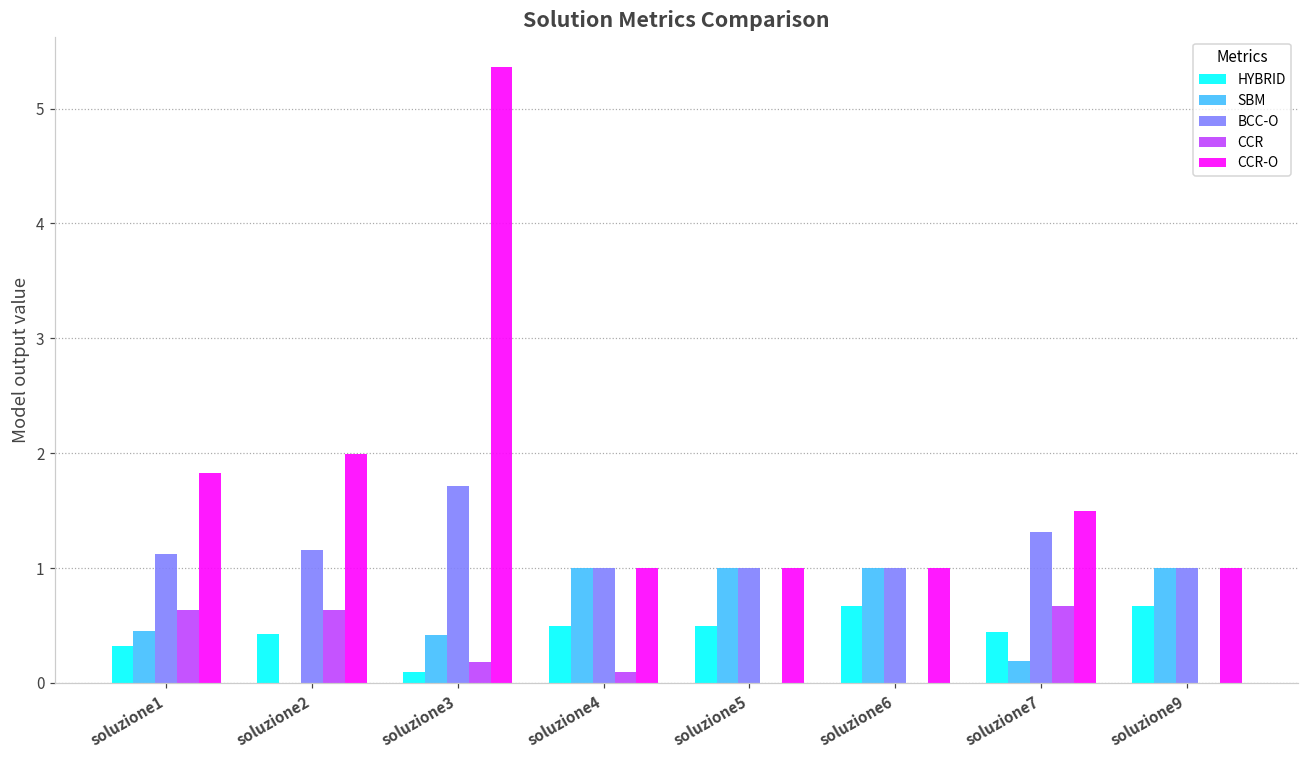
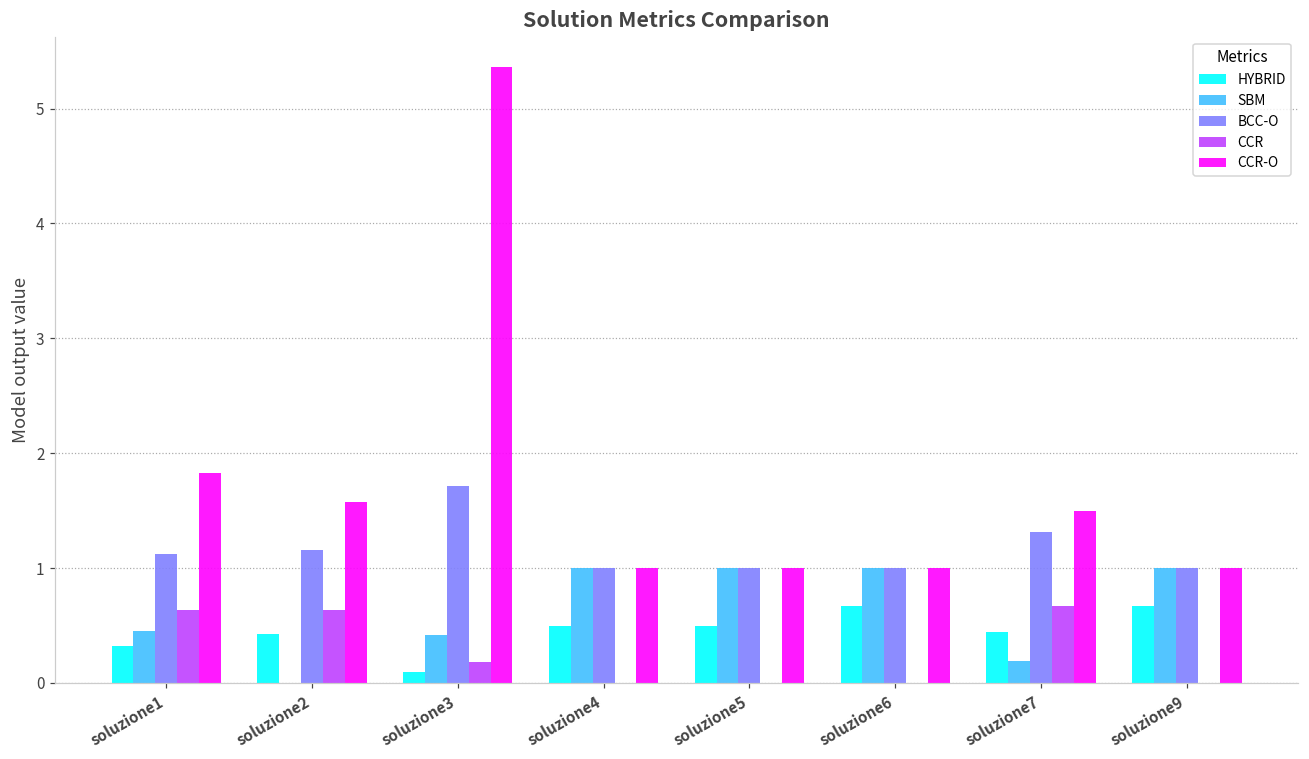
CCR-O, soluzione2: 2.00 -> 1.57
CCR, soluzione4: 0.1 -> 0.0
